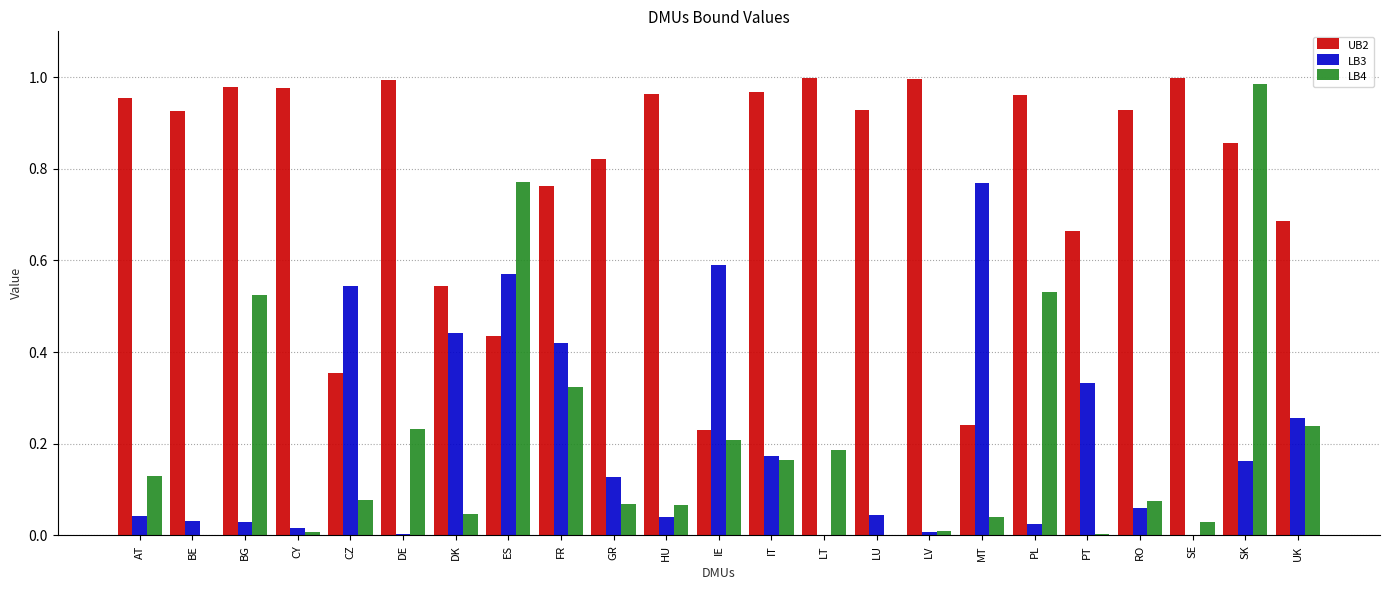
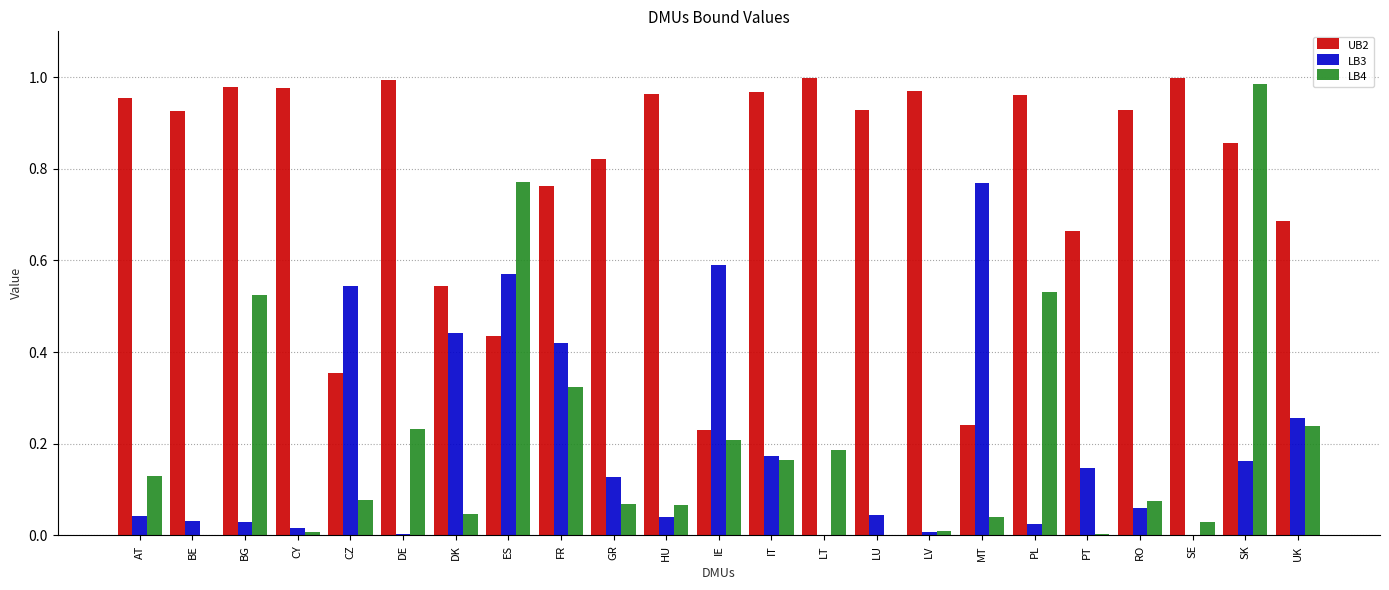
UB2, LV: 1.00 -> 0.97
LB3, PT: 0.33 -> 0.15
